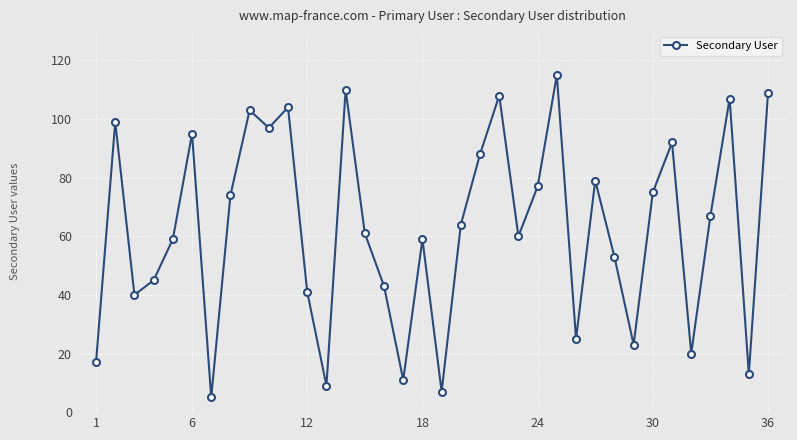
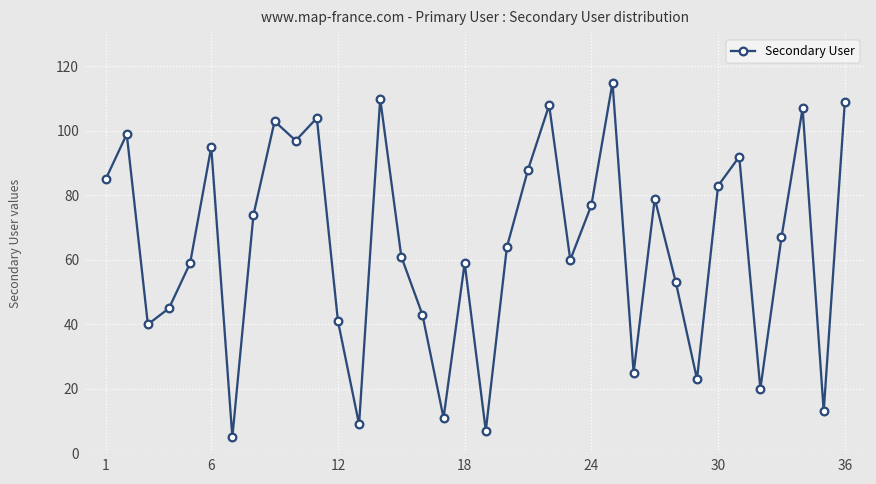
1: 17 -> 85
30: 75 -> 83
